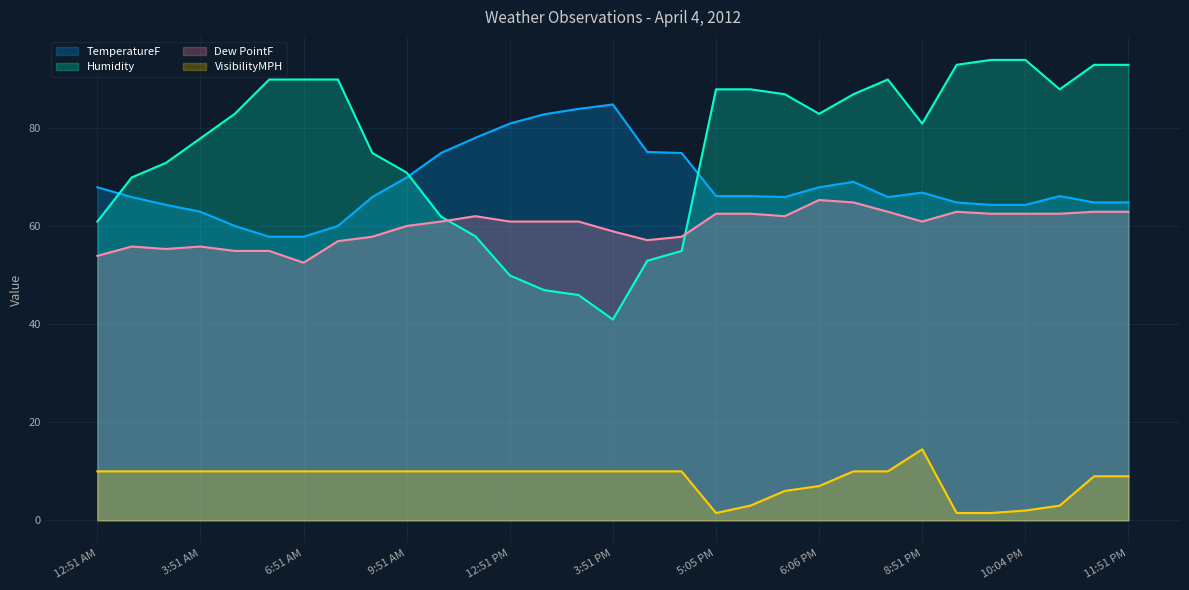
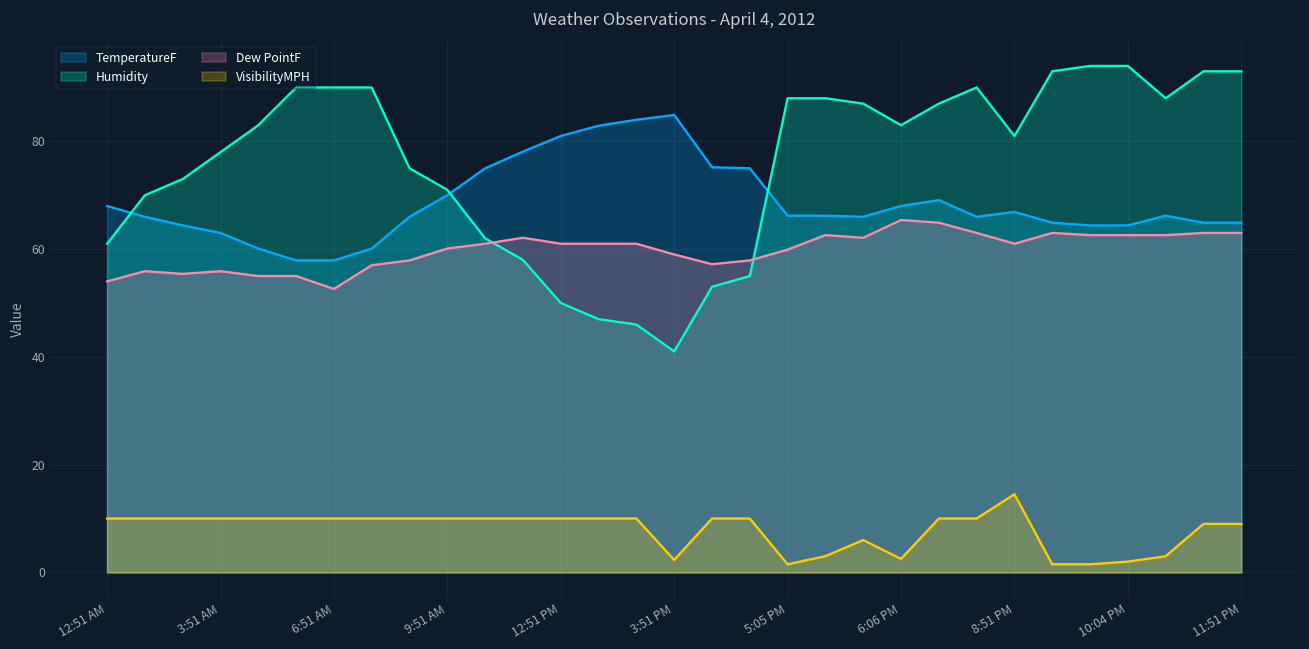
VisibilityMPH, 3:51 PM: 10 -> 2
Dew PointF, 5:05 PM: 63 -> 60
VisibilityMPH, 6:06 PM: 7 -> 3
